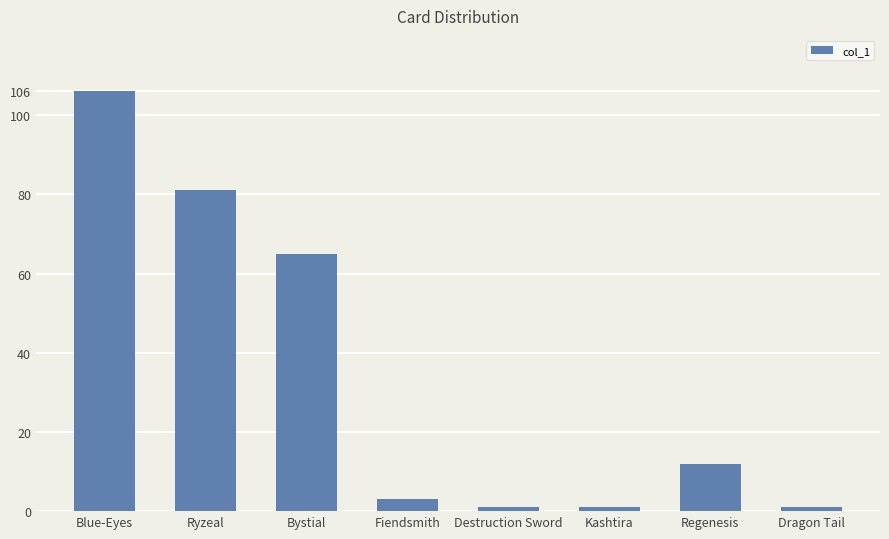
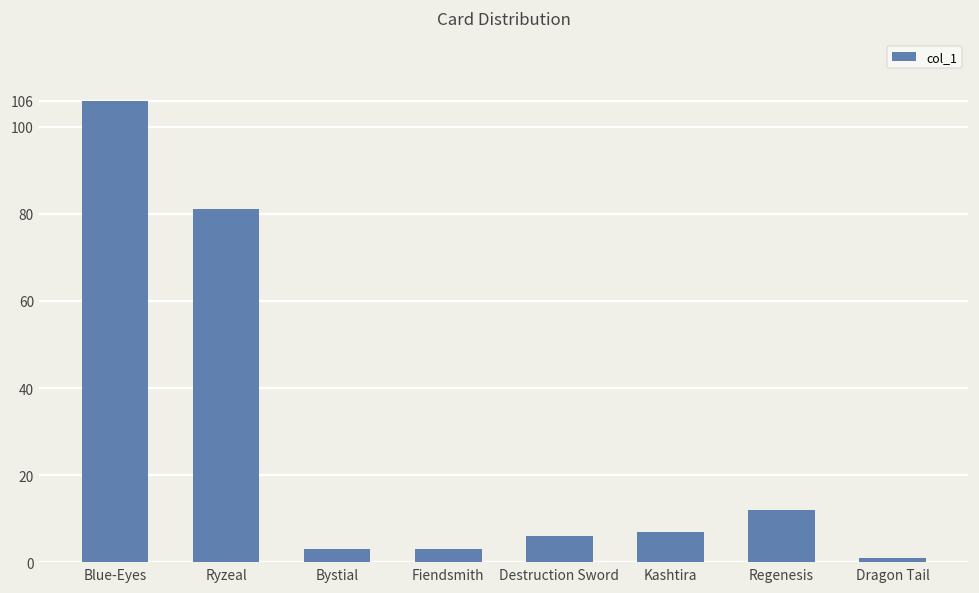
Bystial: 65 -> 3
Destruction Sword: 1 -> 6
Kashtira: 1 -> 7
